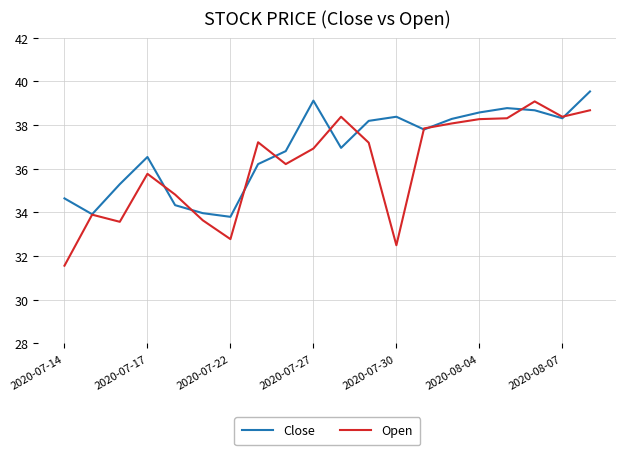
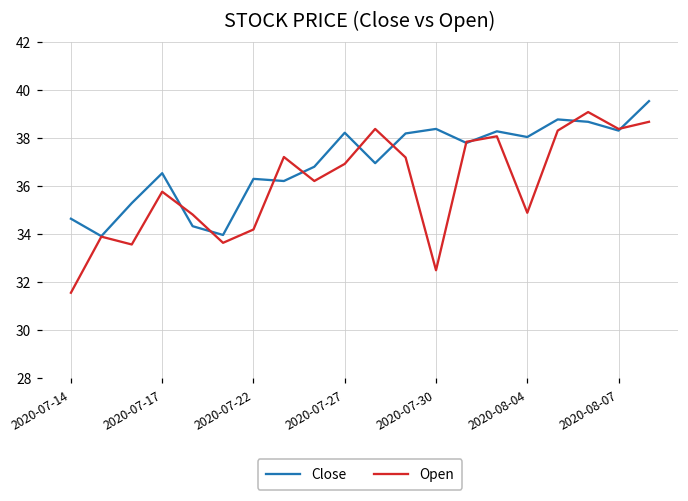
Close, 2020-07-22: 33.8 -> 36.3
Open, 2020-07-22: 32.8 -> 34.2
Close, 2020-07-27: 39.1 -> 38.2
Close, 2020-08-04: 38.6 -> 38.0
Open, 2020-08-04: 38.3 -> 34.9
